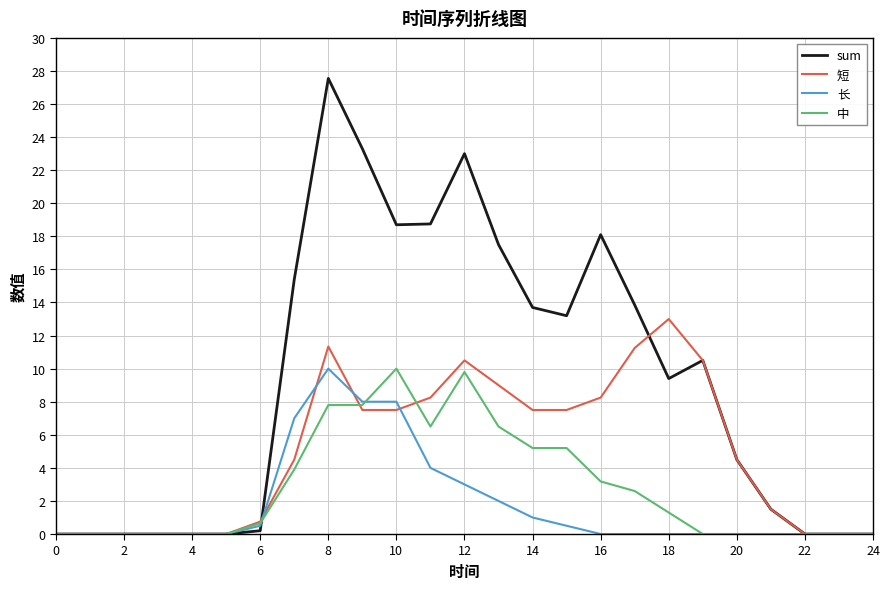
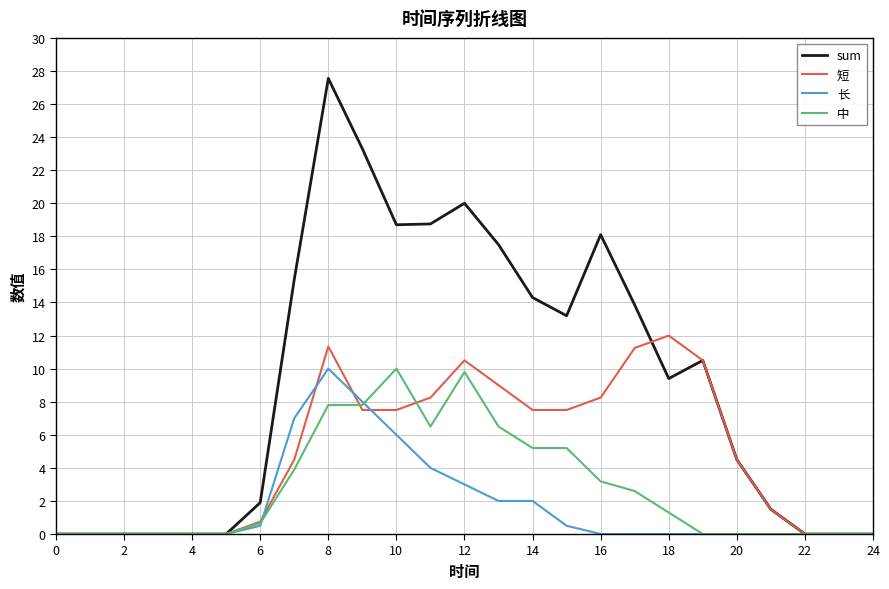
sum, 6: 0.2 -> 1.9
长, 10: 8 -> 6
sum, 12: 23 -> 20
sum, 14: 13.7 -> 14.3
长, 14: 1 -> 2
短, 18: 13 -> 12
